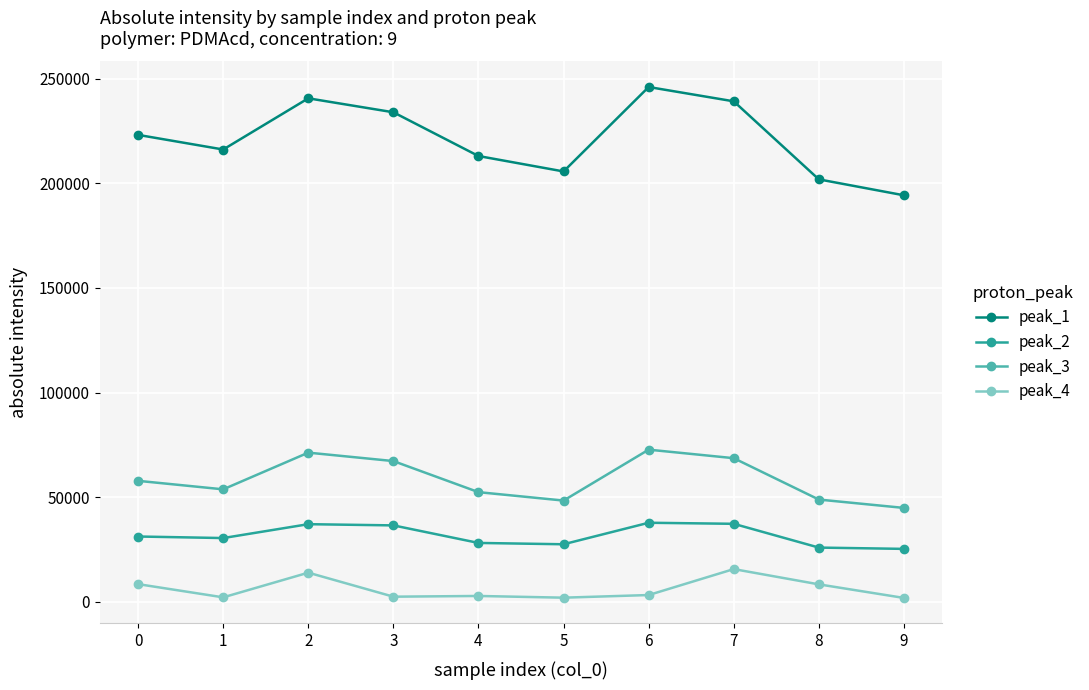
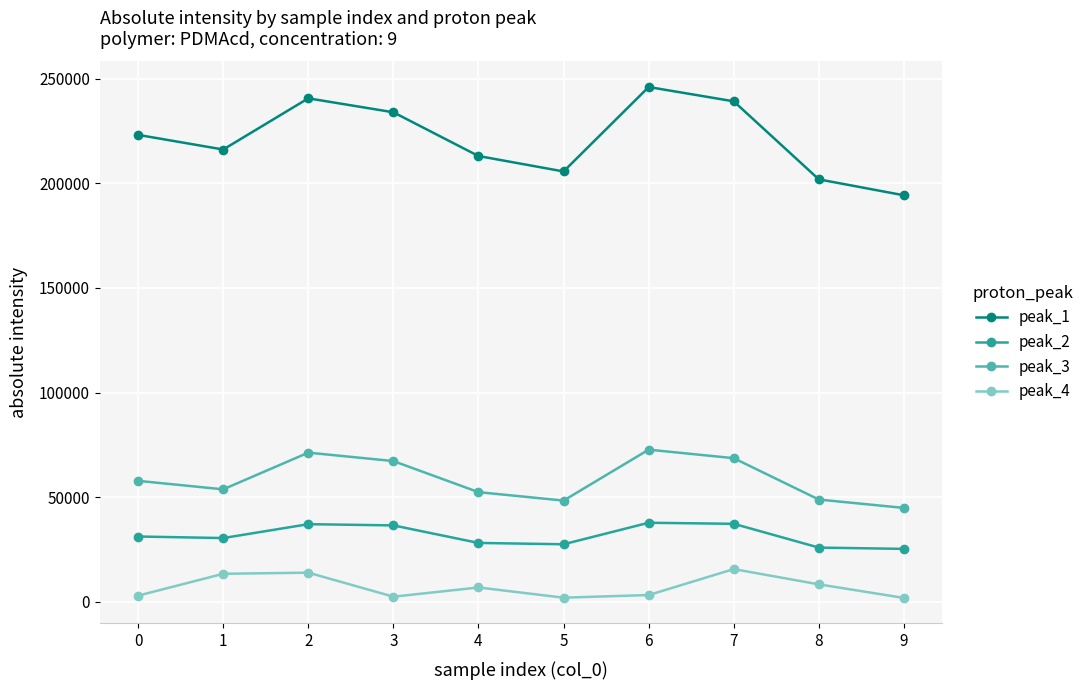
peak_4, 0: 8000 -> 3000
peak_4, 1: 2000 -> 13000
peak_4, 4: 3000 -> 7000
